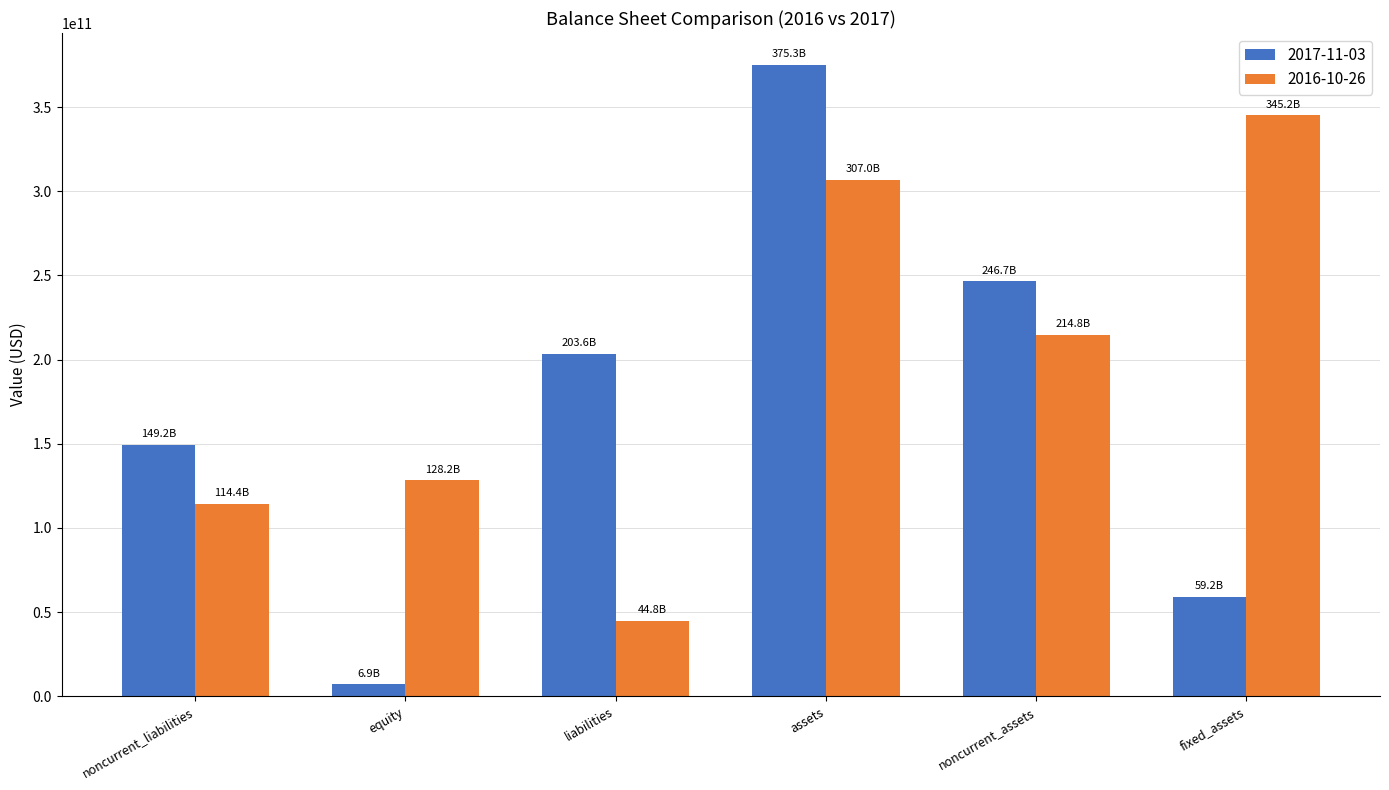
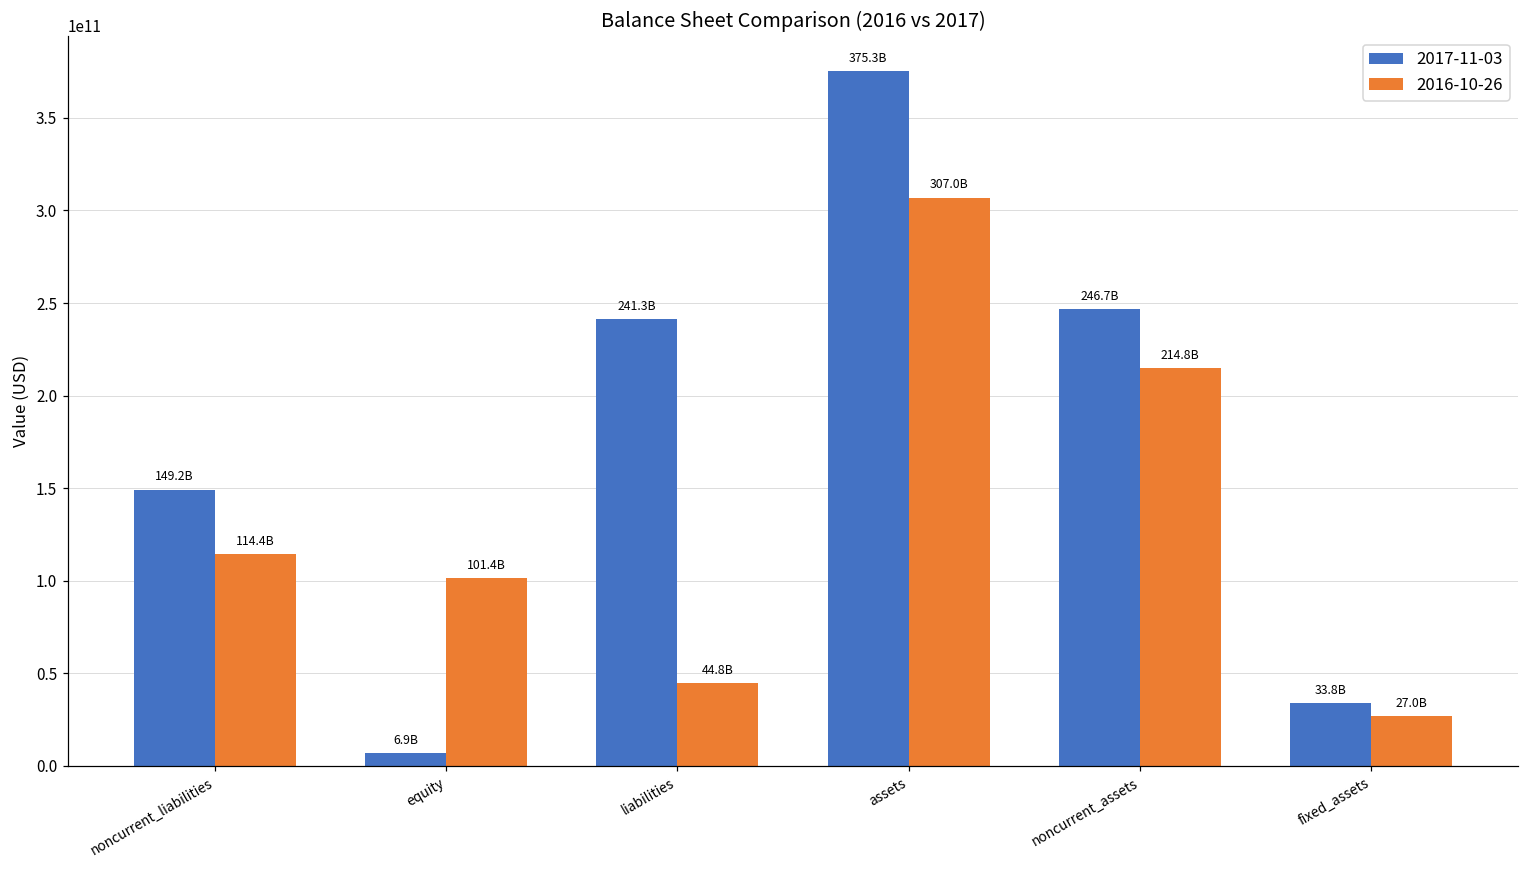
2016-10-26, equity: 128.2B -> 101.4B
2017-11-03, liabilities: 203.6B -> 241.3B
2017-11-03, fixed_assets: 59.2B -> 33.8B
2016-10-26, fixed_assets: 345.2B -> 27.0B
